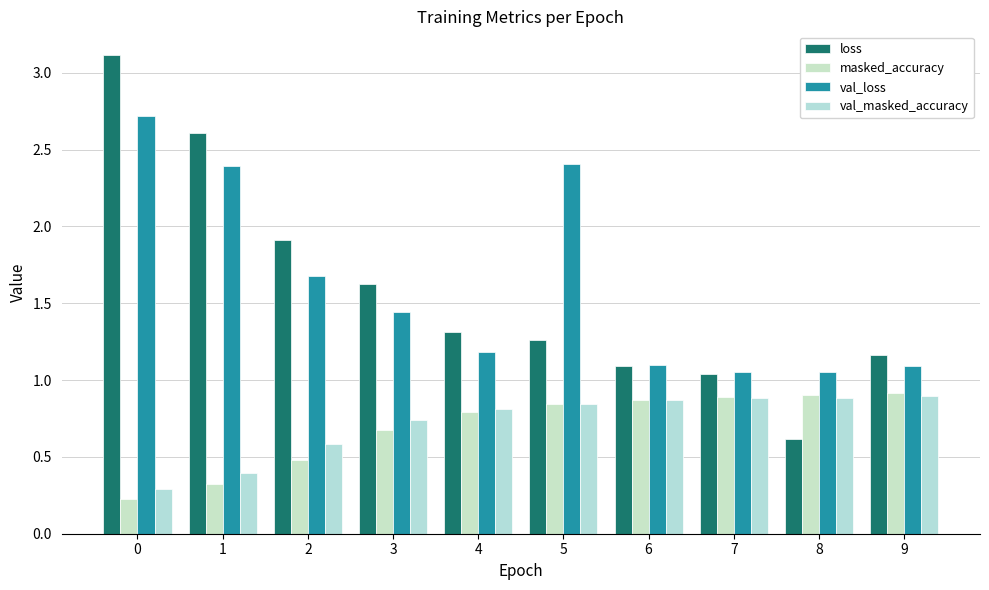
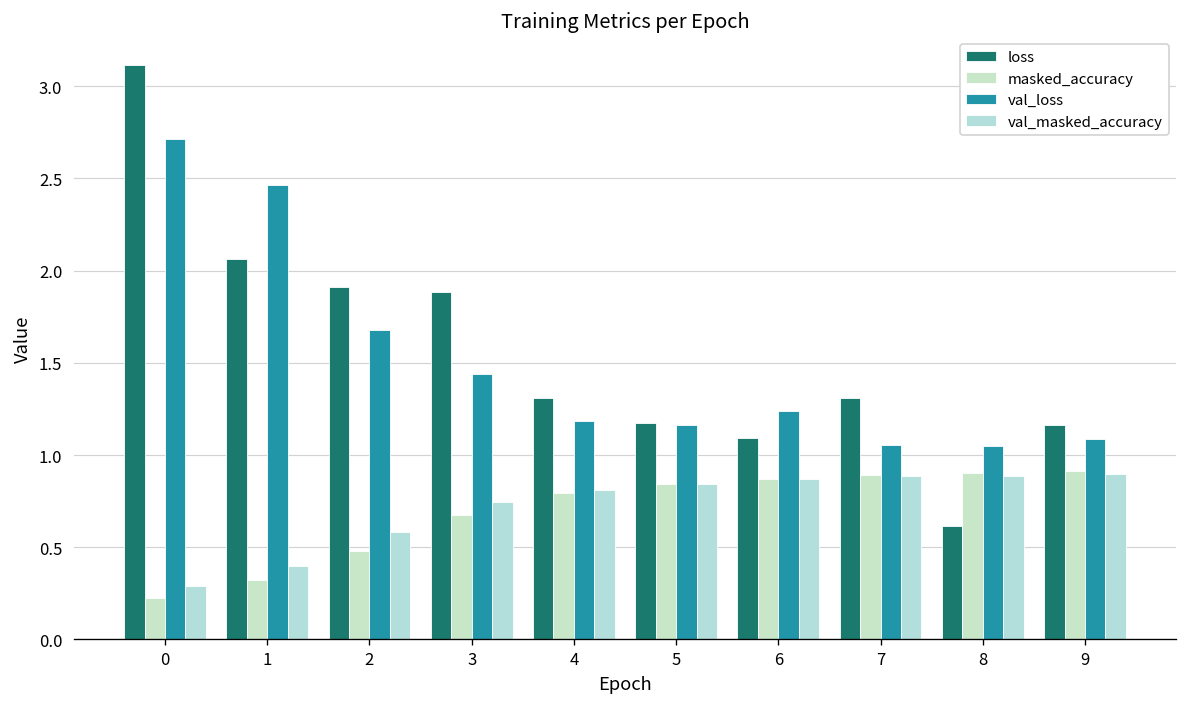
loss, 1: 2.61 -> 2.06
val_loss, 1: 2.39 -> 2.46
loss, 3: 1.63 -> 1.89
loss, 5: 1.26 -> 1.17
val_loss, 5: 2.40 -> 1.16
val_loss, 6: 1.10 -> 1.24
loss, 7: 1.04 -> 1.31
